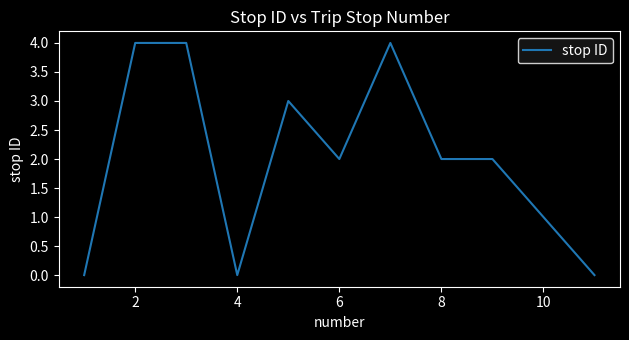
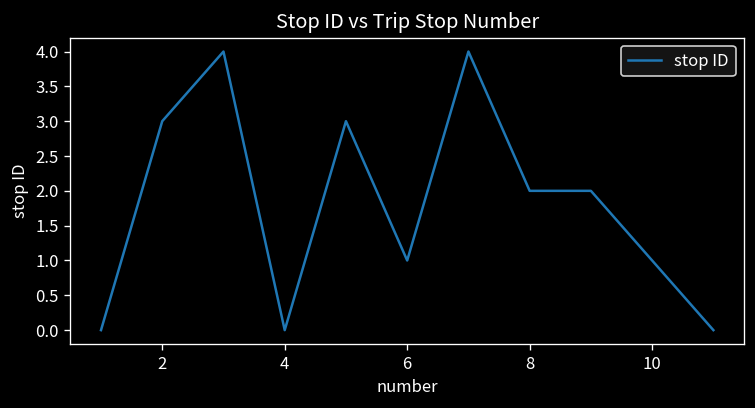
2: 4 -> 3
6: 2 -> 1
